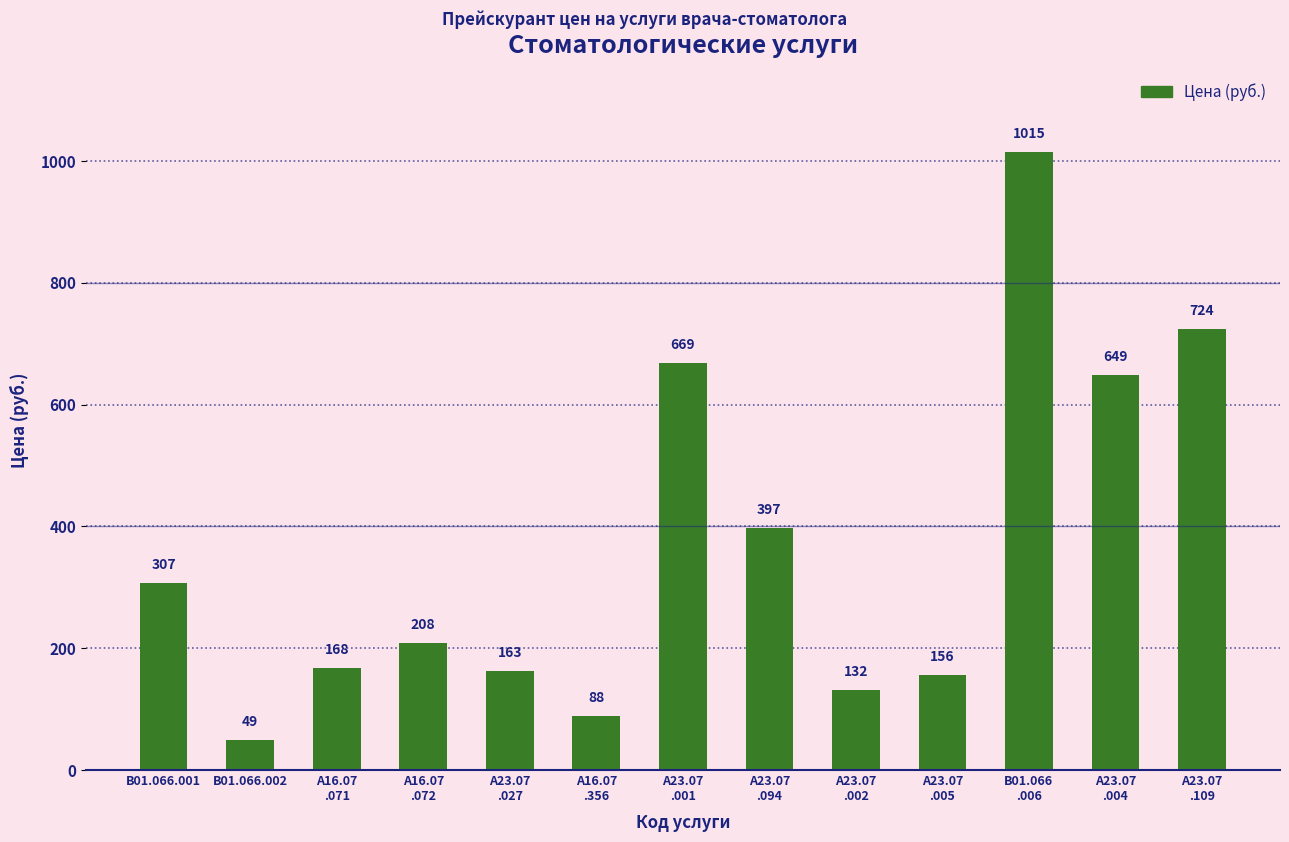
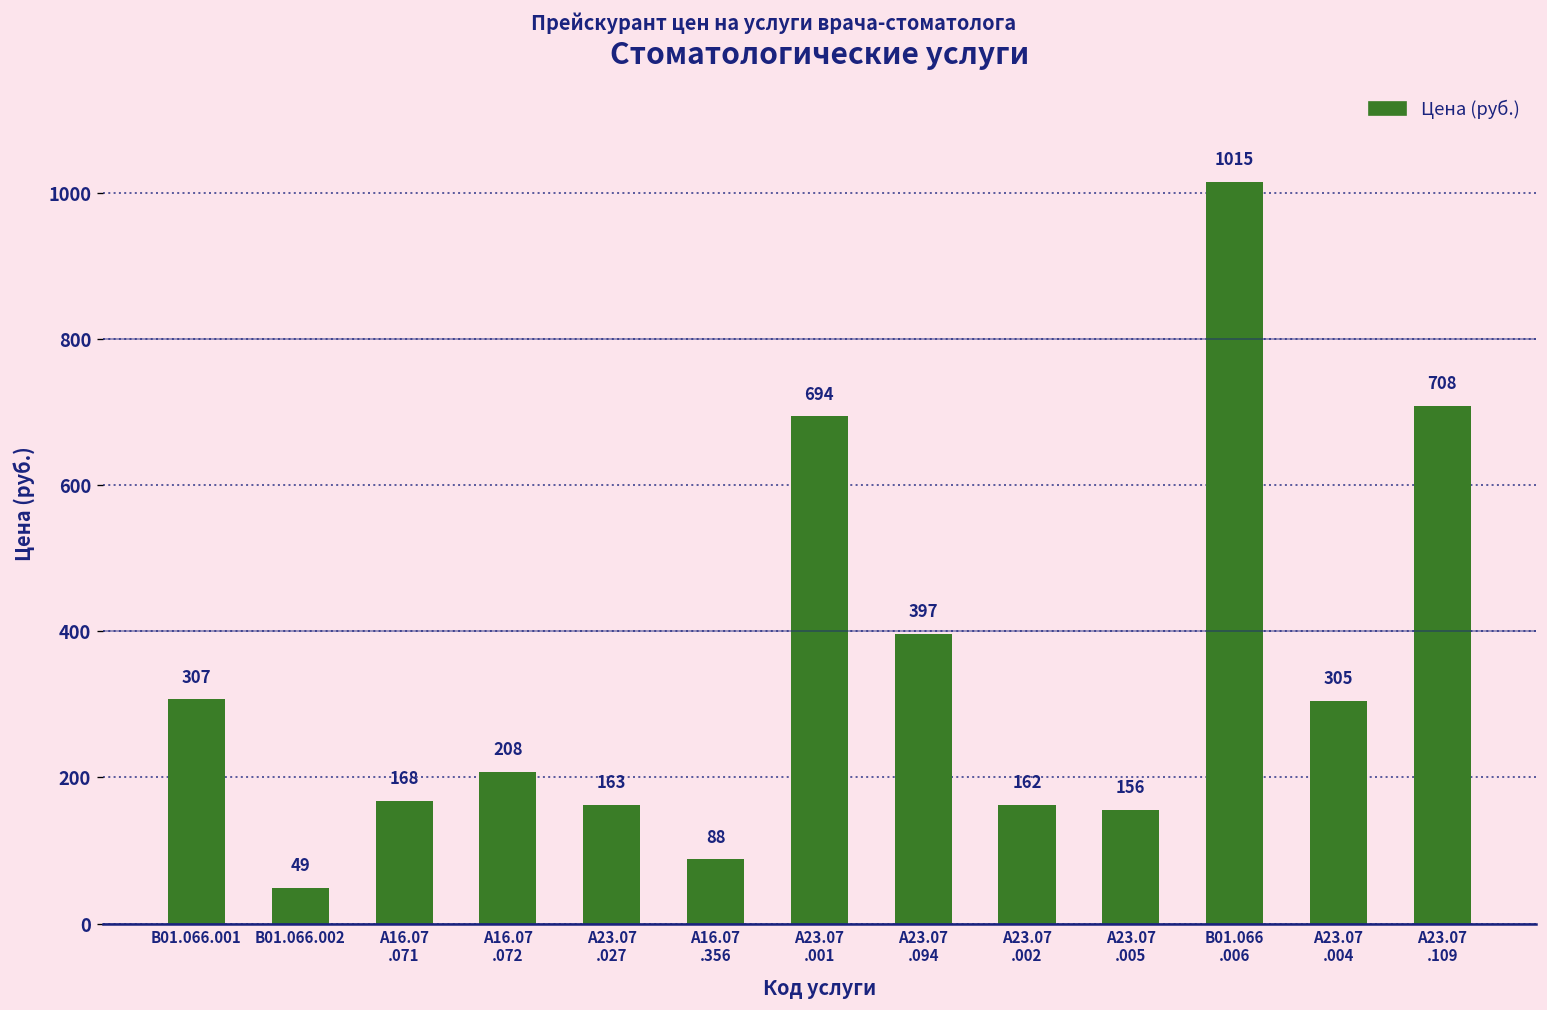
А23.07 .001: 669 -> 694
А23.07 .002: 132 -> 162
А23.07 .004: 649 -> 305
А23.07 .109: 724 -> 708
